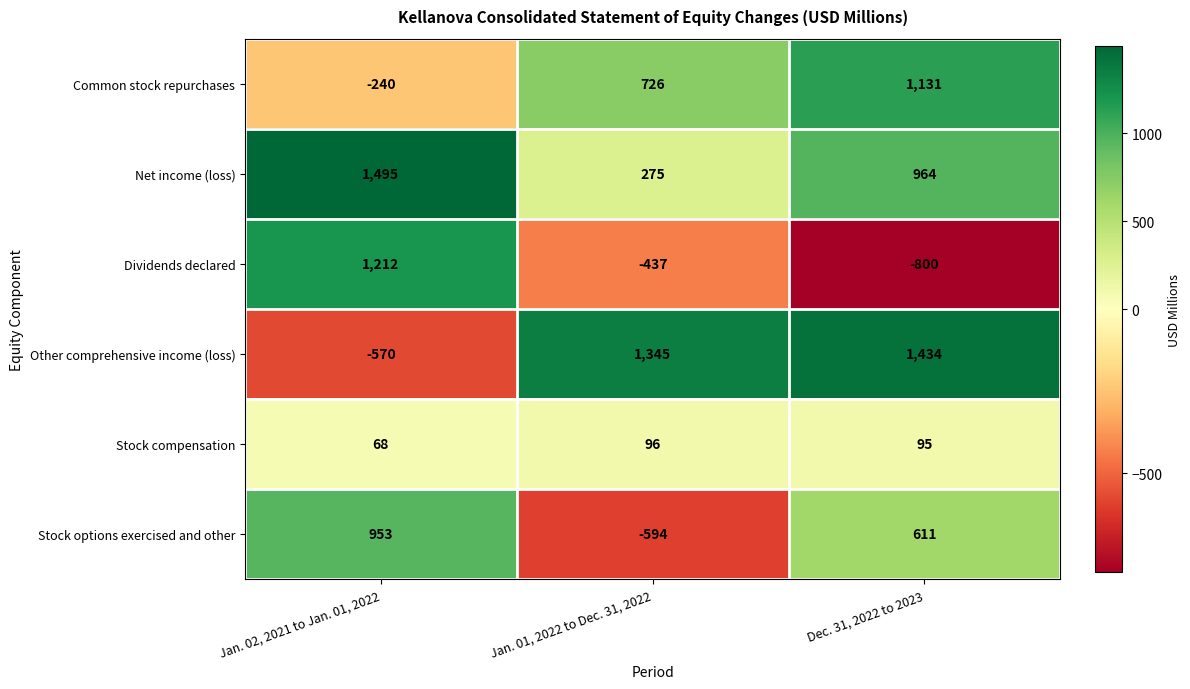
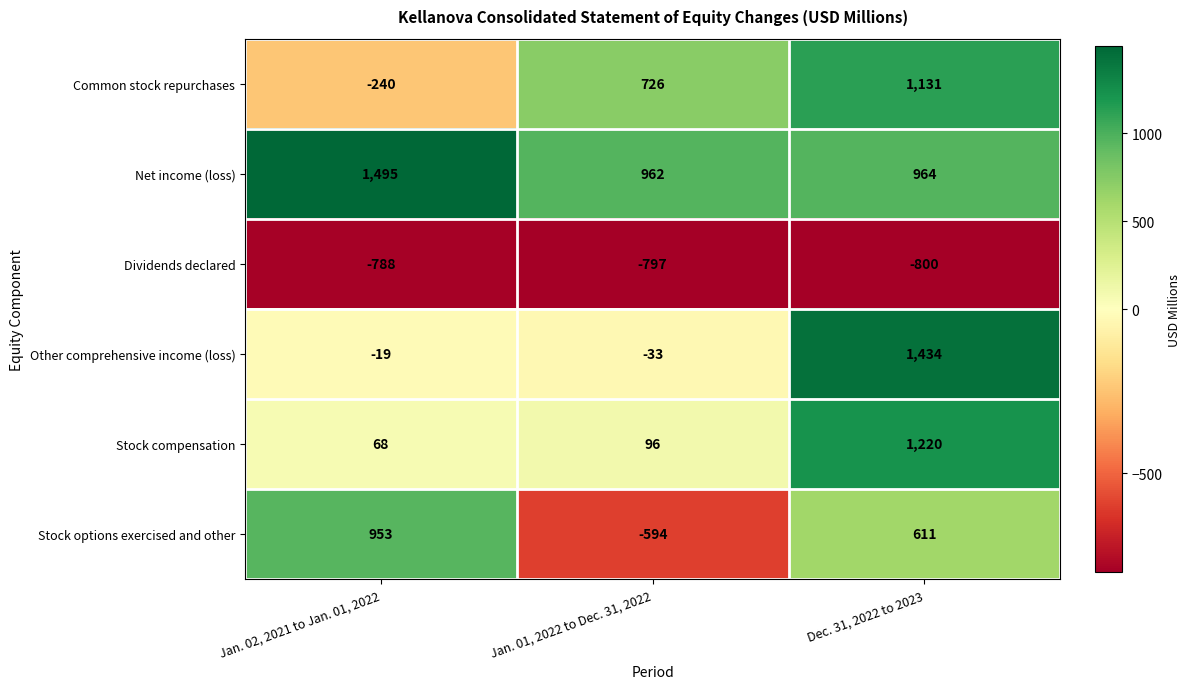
Net income (loss), Jan. 01, 2022 to Dec. 31, 2022: 275 -> 962
Dividends declared, Jan. 02, 2021 to Jan. 01, 2022: 1,212 -> -788
Dividends declared, Jan. 01, 2022 to Dec. 31, 2022: -437 -> -797
Other comprehensive income (loss), Jan. 02, 2021 to Jan. 01, 2022: -570 -> -19
Other comprehensive income (loss), Jan. 01, 2022 to Dec. 31, 2022: 1,345 -> -33
Stock compensation, Dec. 31, 2022 to 2023: 95 -> 1,220
